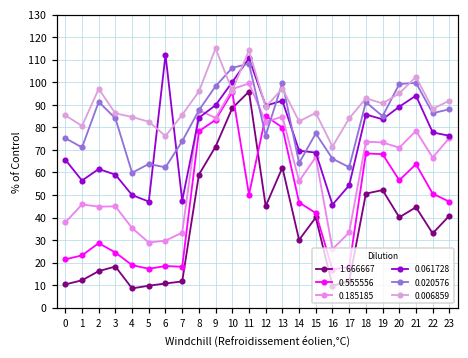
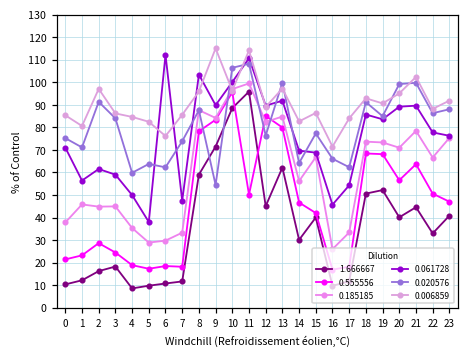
0.061728, 0: 66 -> 71
0.061728, 5: 47 -> 38
0.061728, 8: 84 -> 103
0.020576, 9: 98 -> 54
0.061728, 21: 94 -> 90
